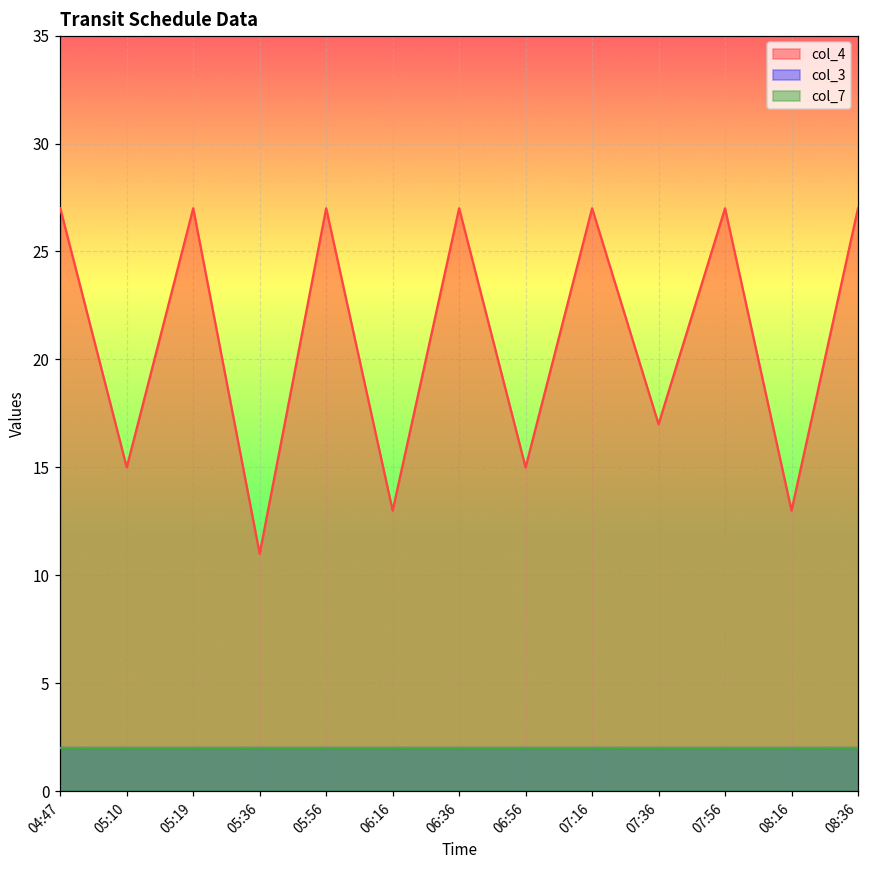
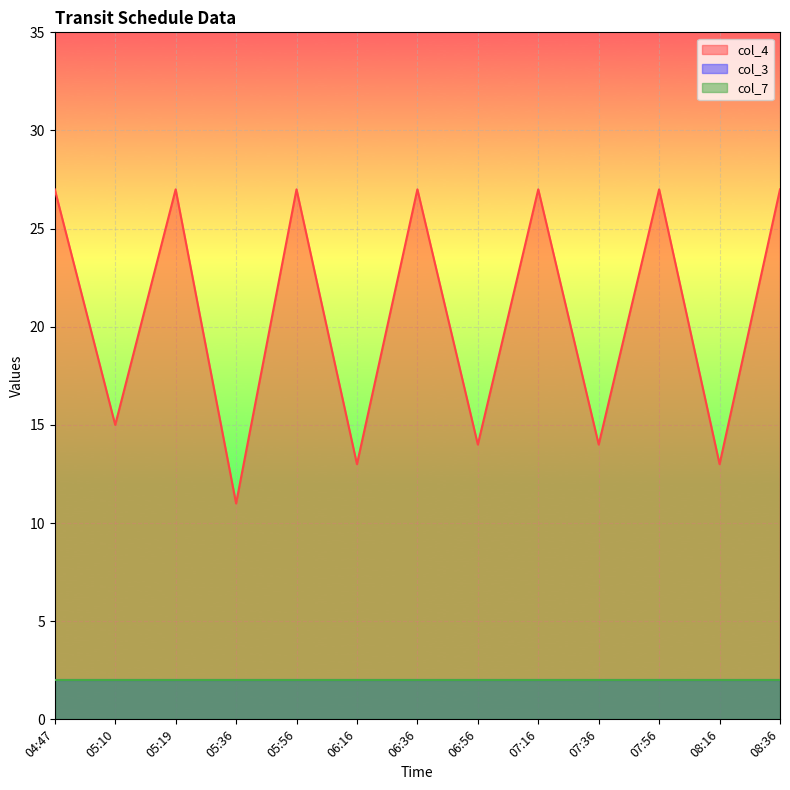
col_4, 06:56: 15 -> 14
col_4, 07:36: 17 -> 14
